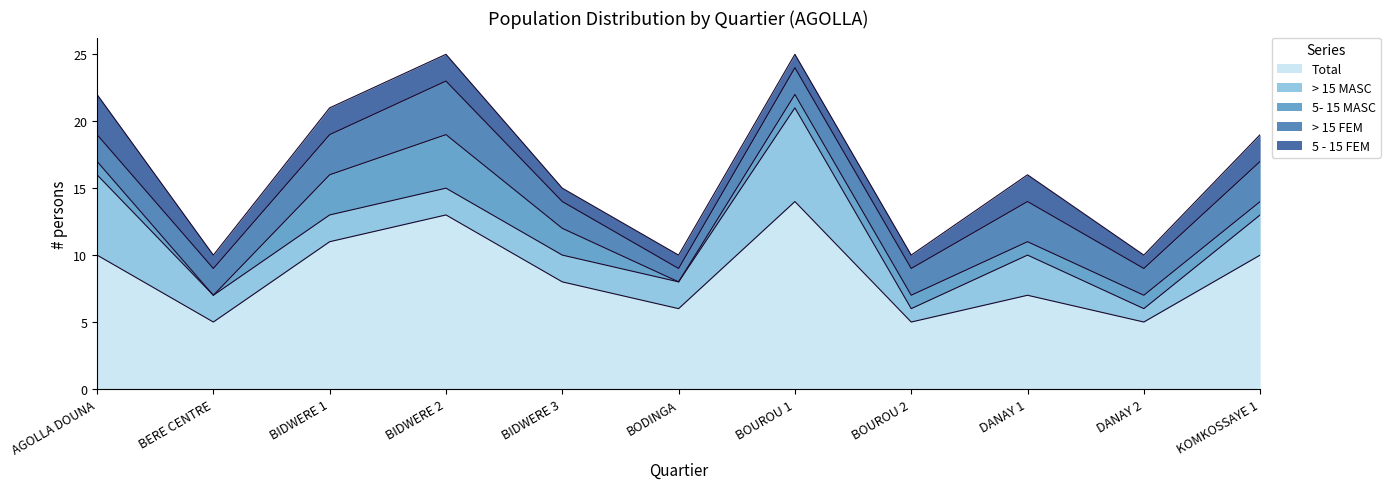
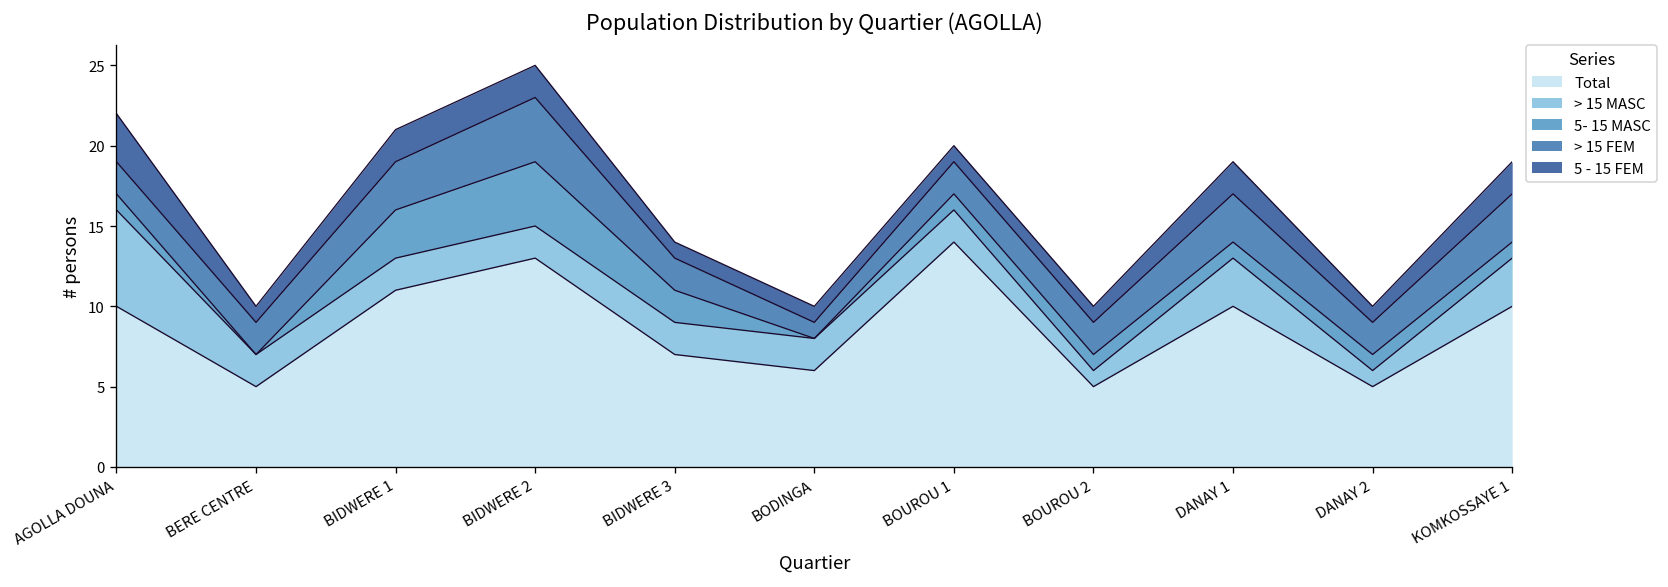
Total, BIDWERE 3: 8 -> 7
> 15 MASC, BOUROU 1: 7 -> 2
Total, DANAY 1: 7 -> 10
